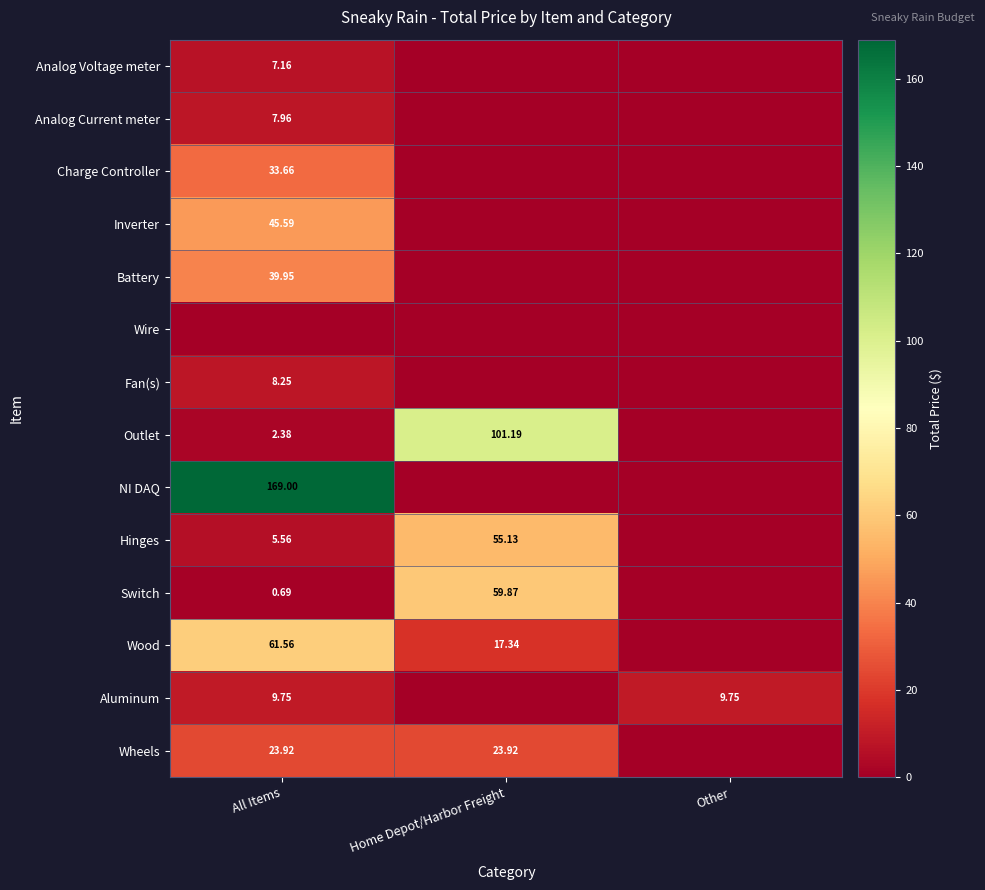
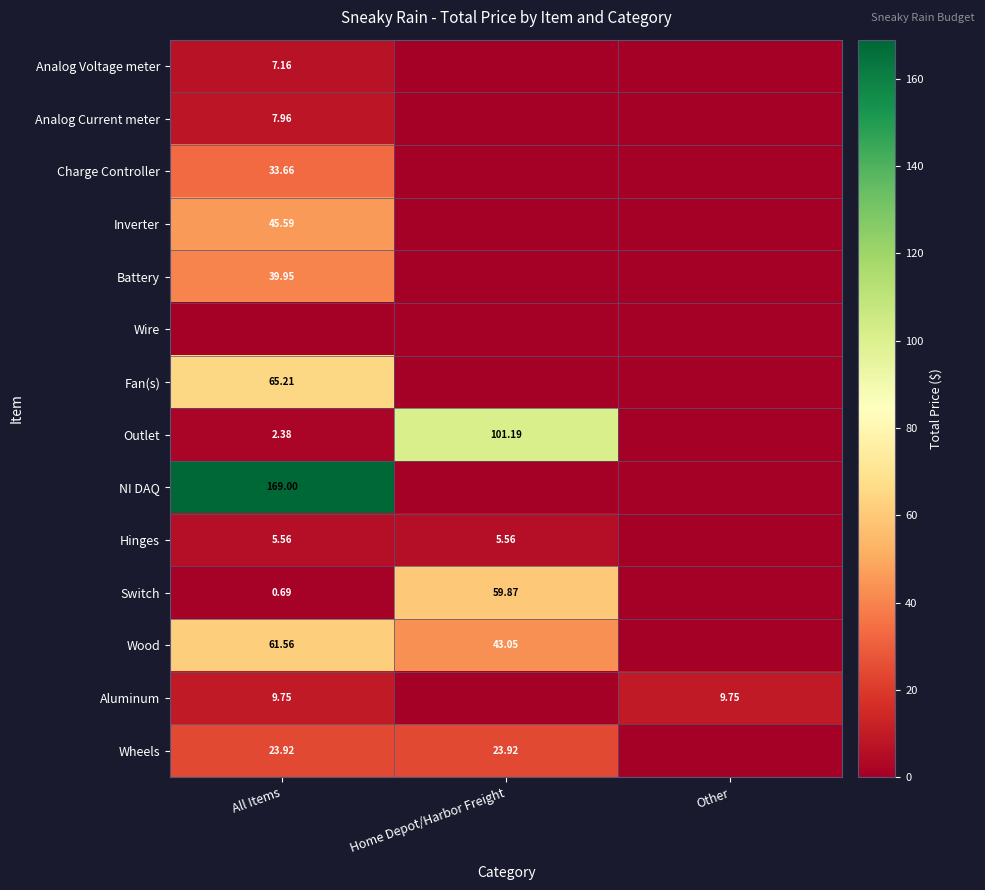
Fan(s), All Items: 8.25 -> 65.21
Hinges, Home Depot/Harbor Freight: 55.13 -> 5.56
Wood, Home Depot/Harbor Freight: 17.34 -> 43.05
